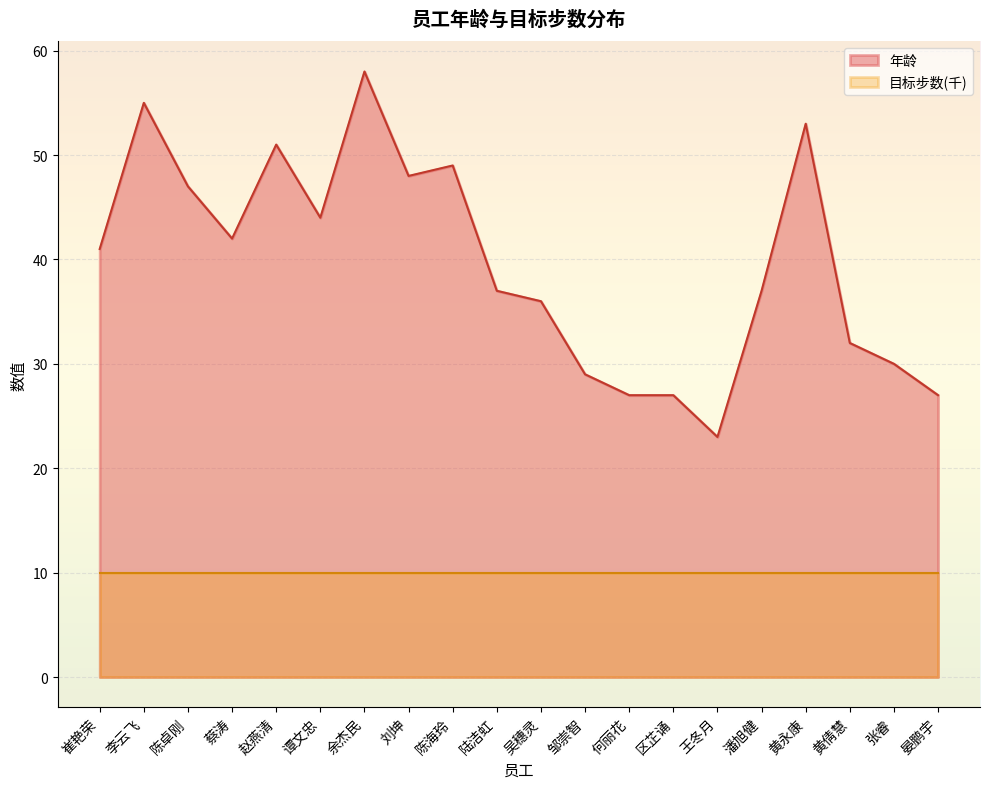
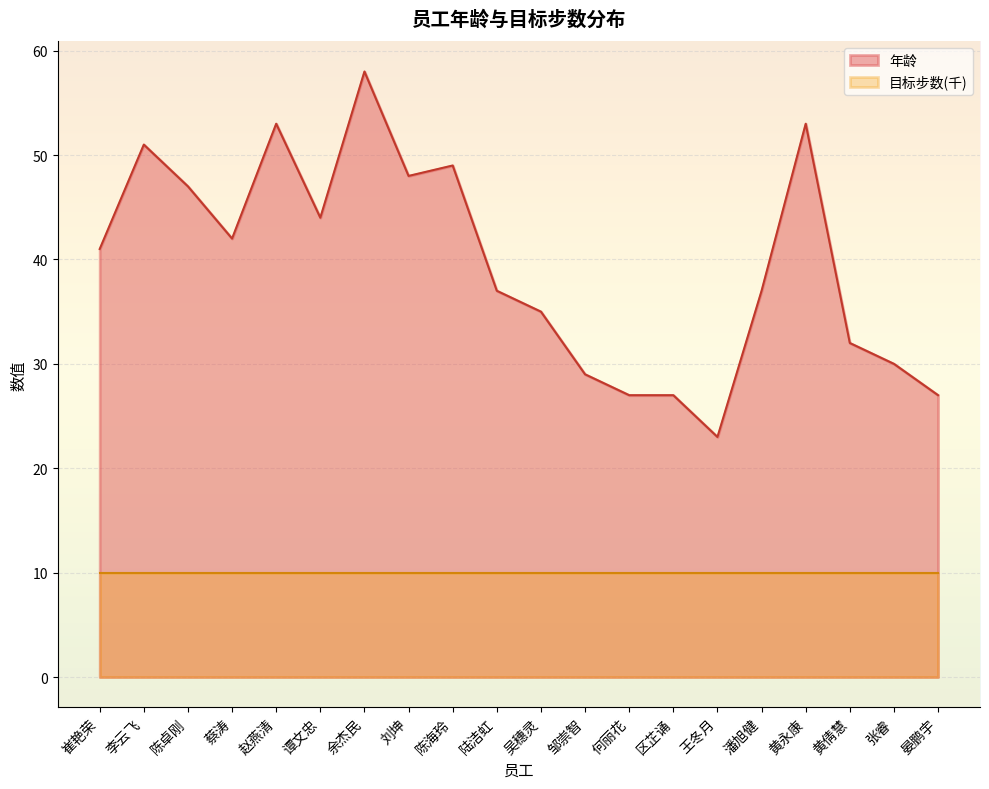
年龄, 李云飞: 55 -> 51
年龄, 赵燕清: 51 -> 53
年龄, 吴穗灵: 36 -> 35
